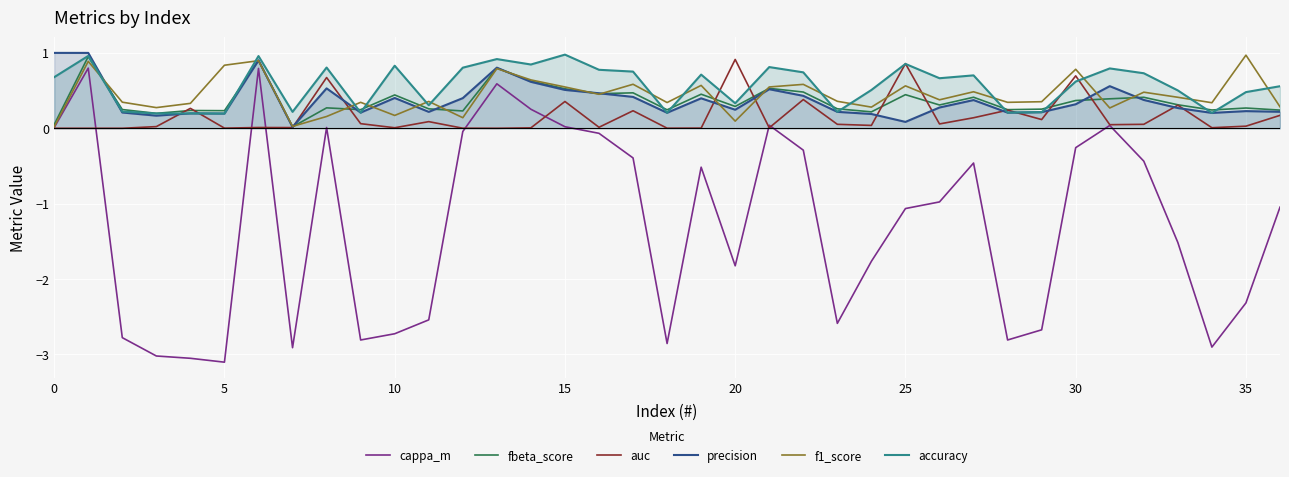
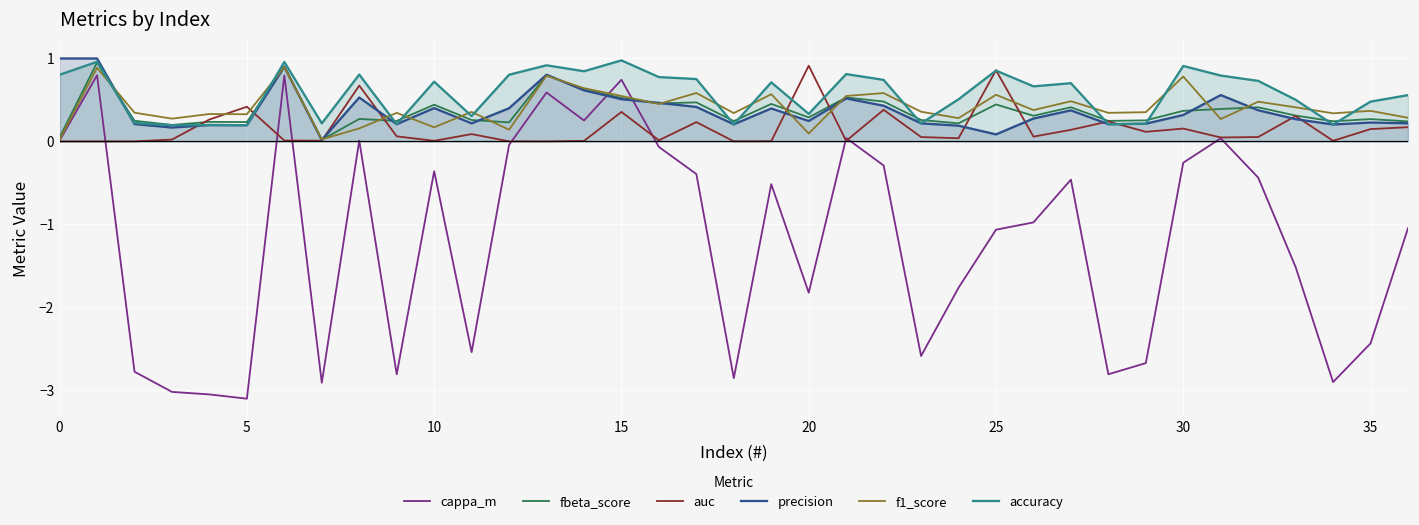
accuracy, 0: 0.7 -> 0.8
auc, 5: 0.0 -> 0.4
f1_score, 5: 0.8 -> 0.3
cappa_m, 10: -2.7 -> -0.4
accuracy, 10: 0.8 -> 0.7
cappa_m, 15: 0.0 -> 0.7
auc, 30: 0.7 -> 0.2
accuracy, 30: 0.6 -> 0.9
cappa_m, 35: -2.3 -> -2.4
auc, 35: 0.0 -> 0.1
f1_score, 35: 1.0 -> 0.4
